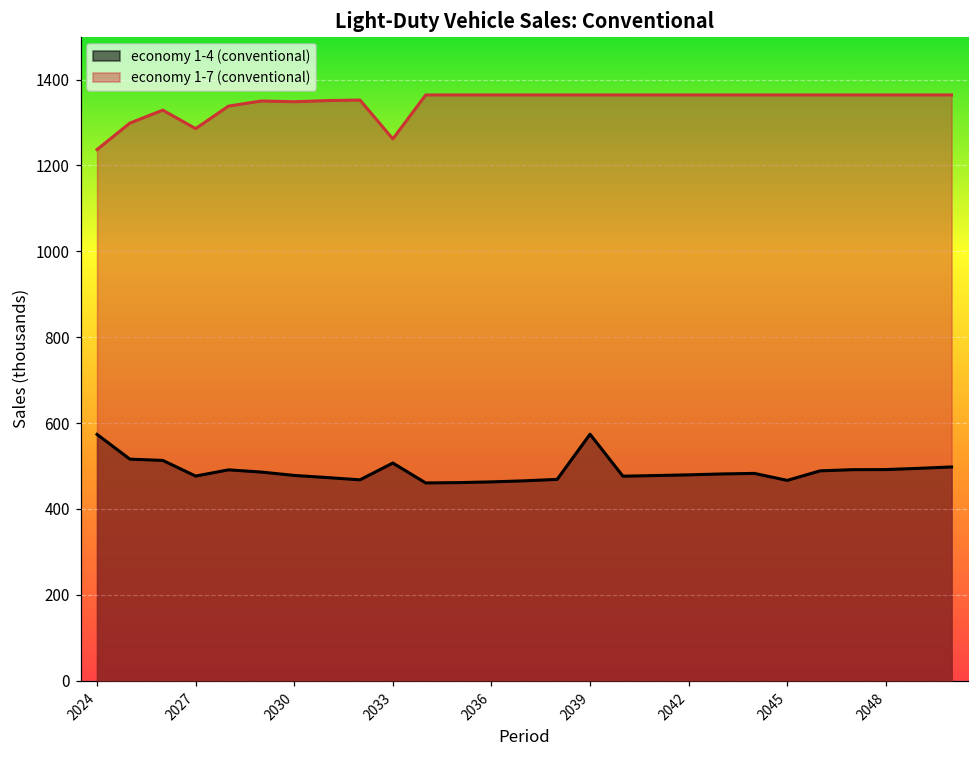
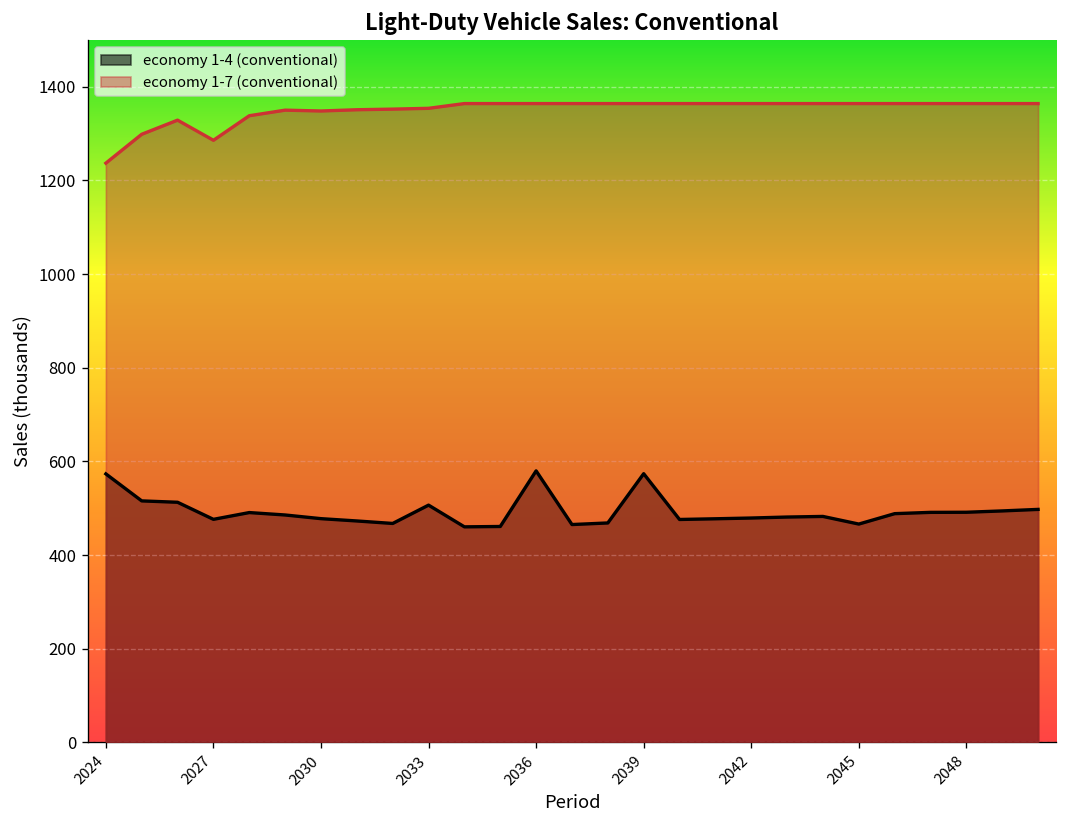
economy 1-7 (conventional), 2033: 1260 -> 1350
economy 1-4 (conventional), 2036: 460 -> 580
